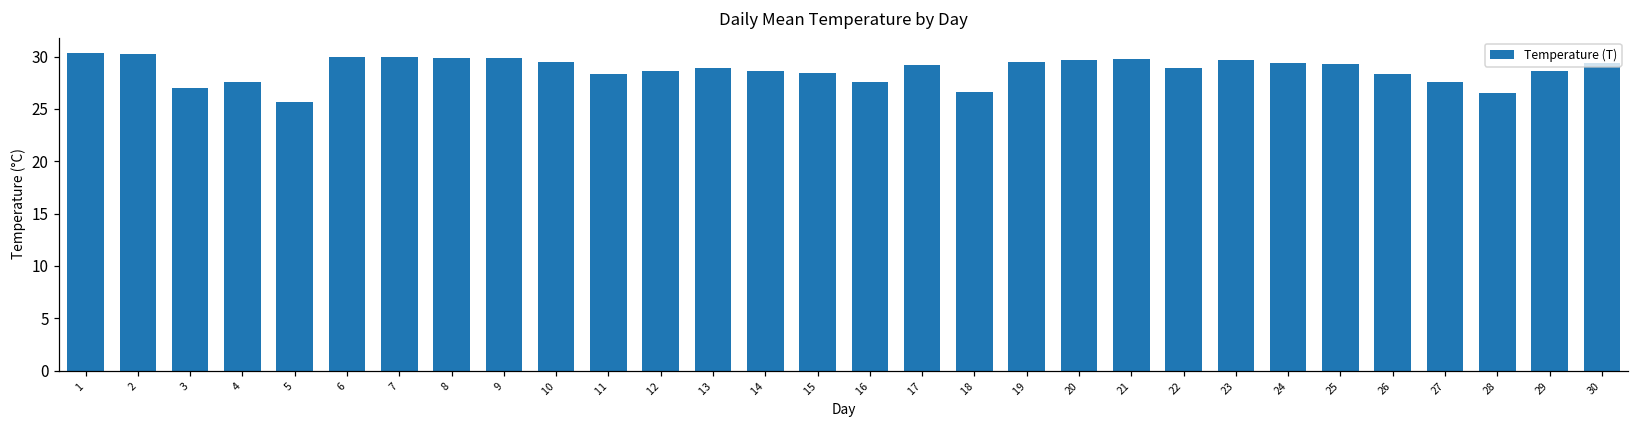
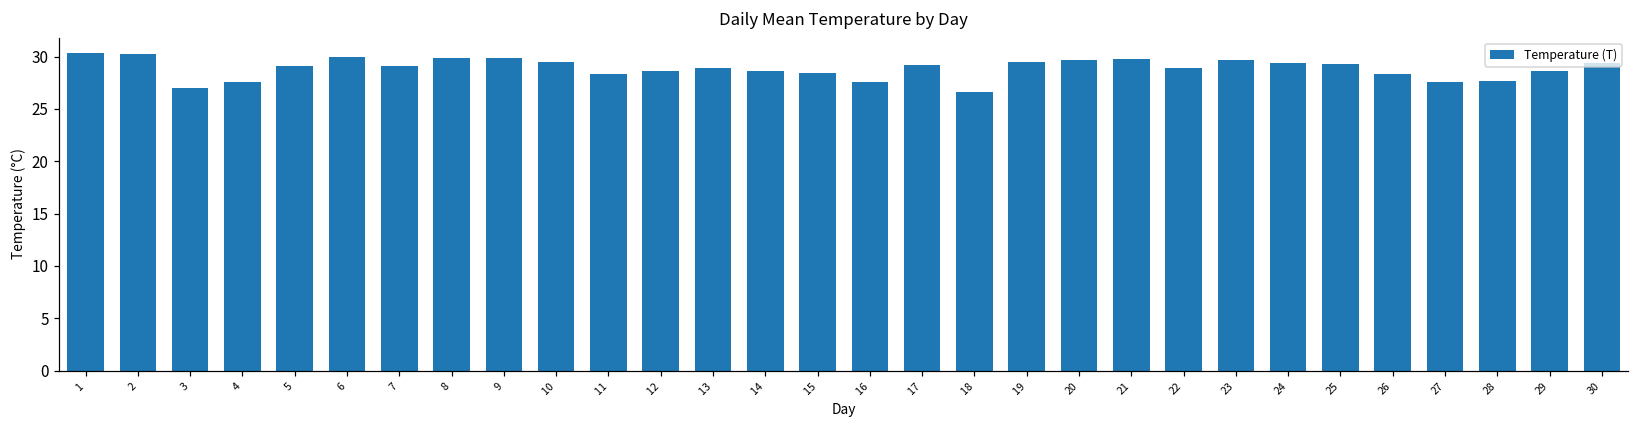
5: 26 -> 29
7: 30 -> 29
28: 27 -> 28
